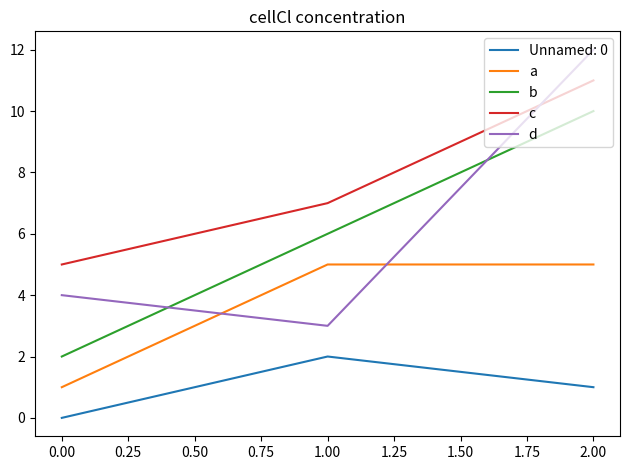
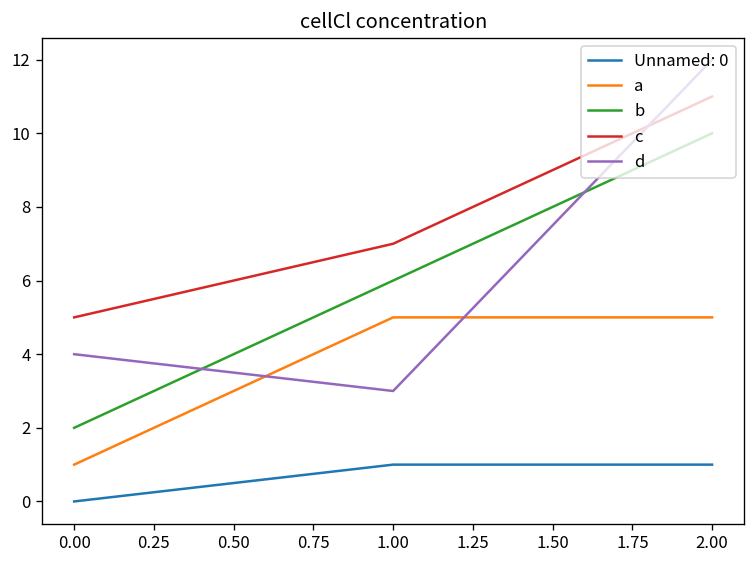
Unnamed: 0, 1.00: 2 -> 1
